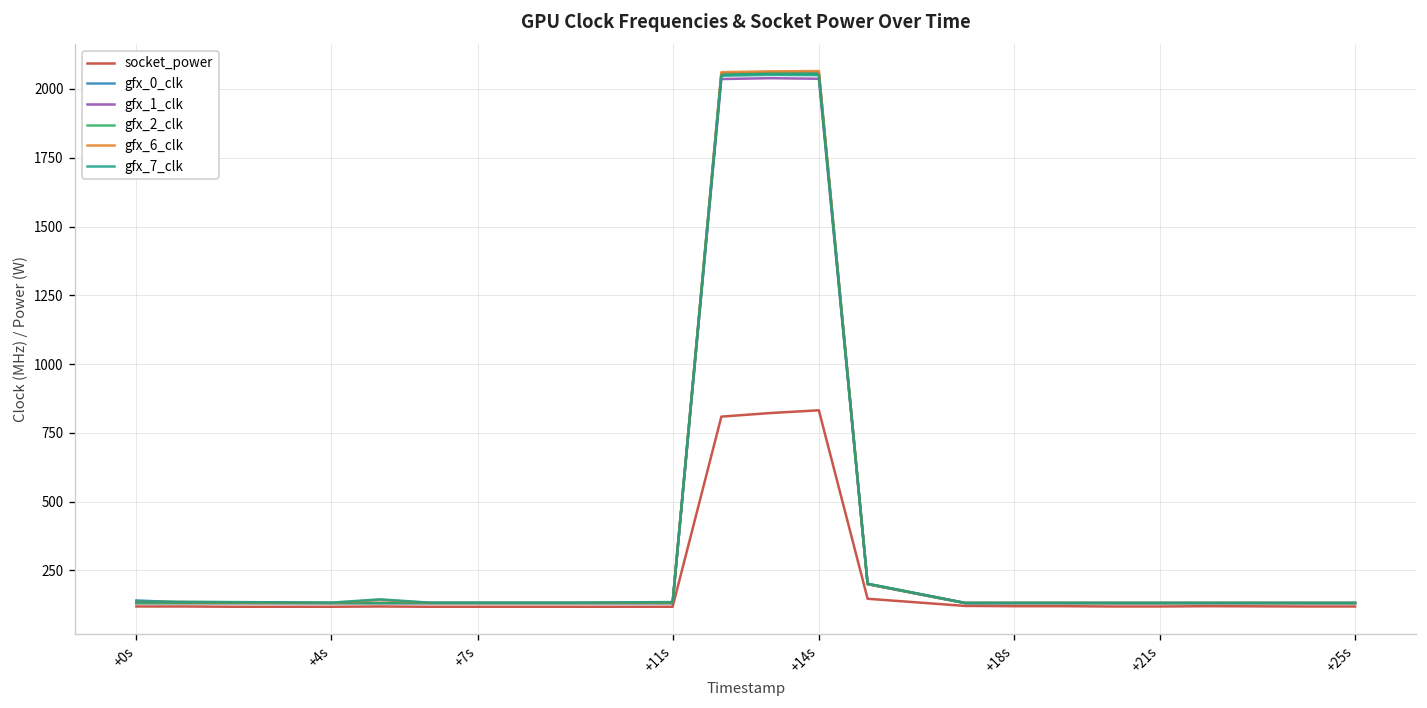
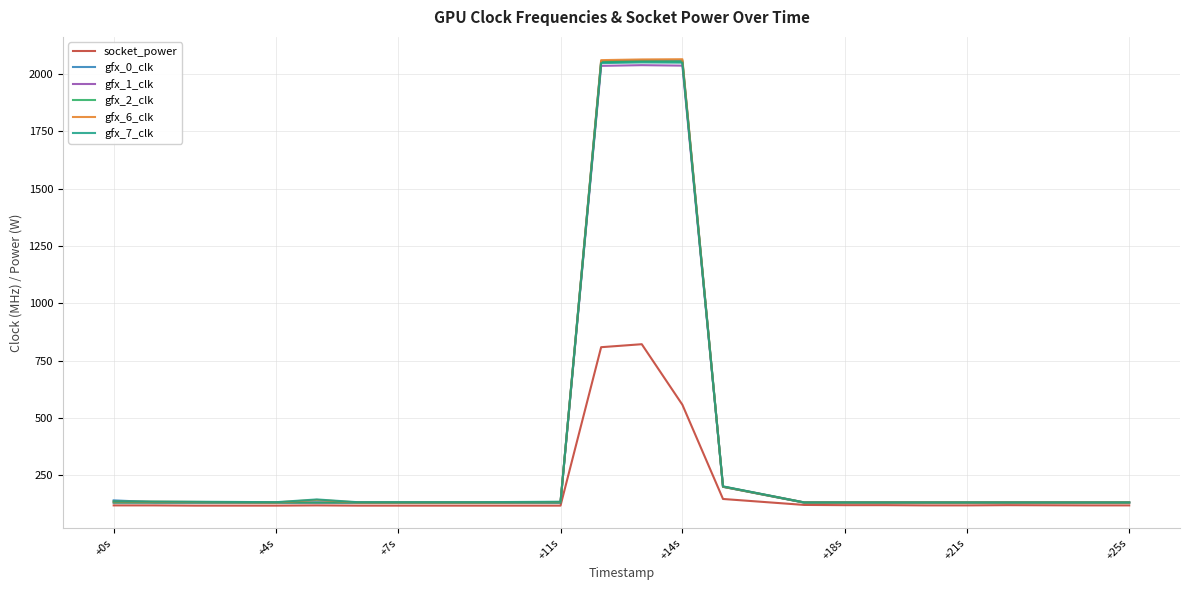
socket_power, +14s: 830 -> 560
